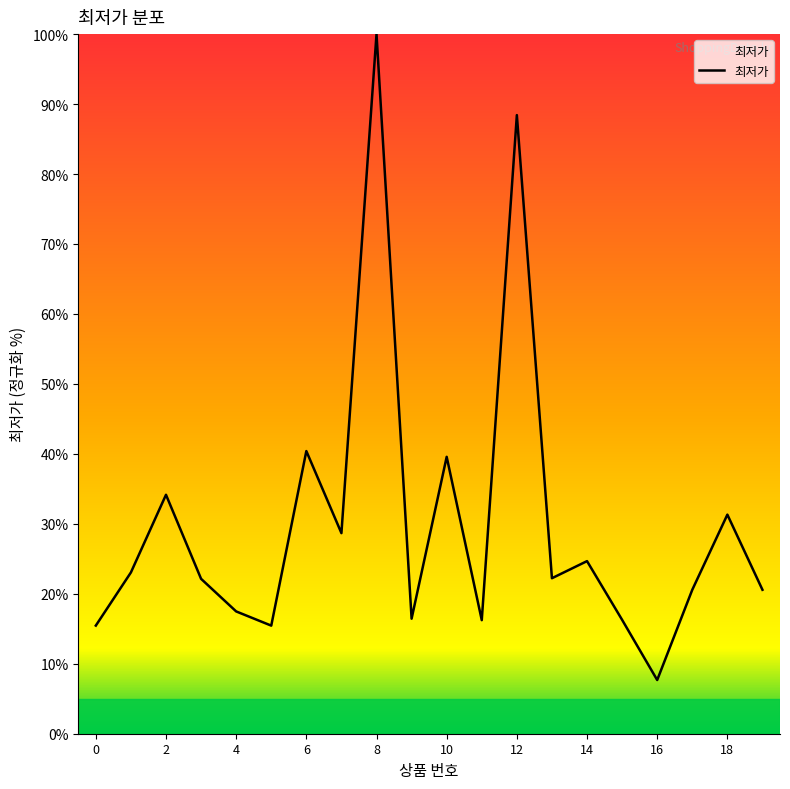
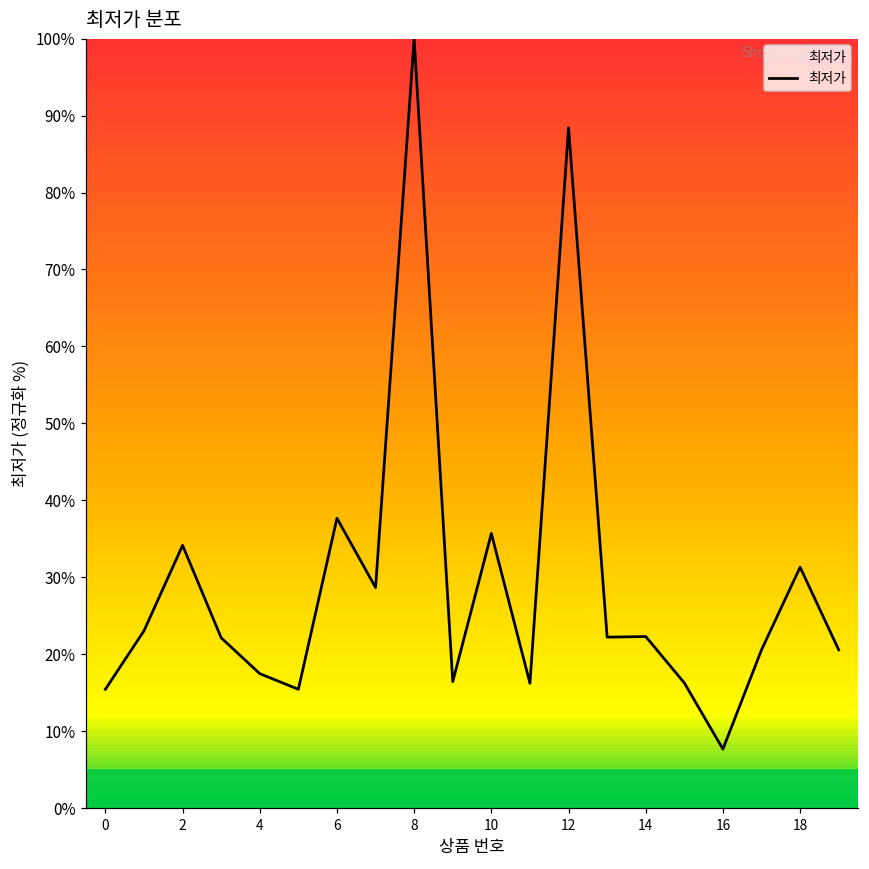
6: 40% -> 38%
10: 40% -> 36%
14: 25% -> 22%
